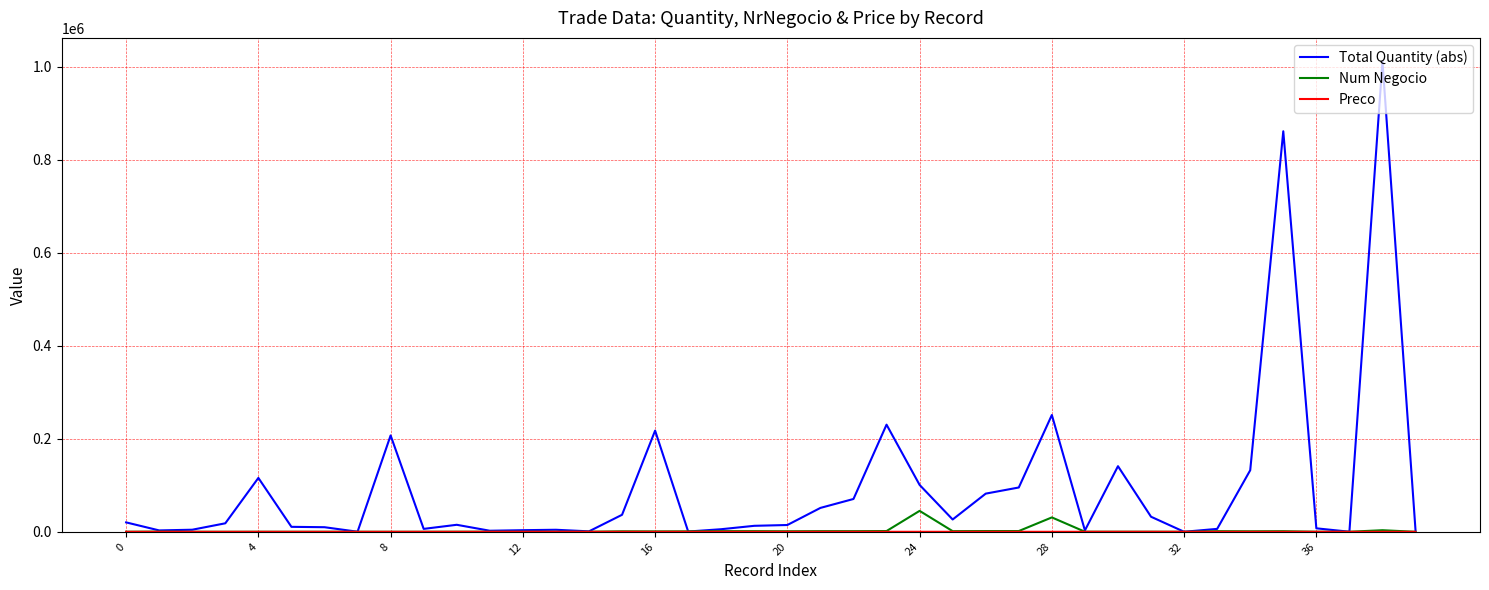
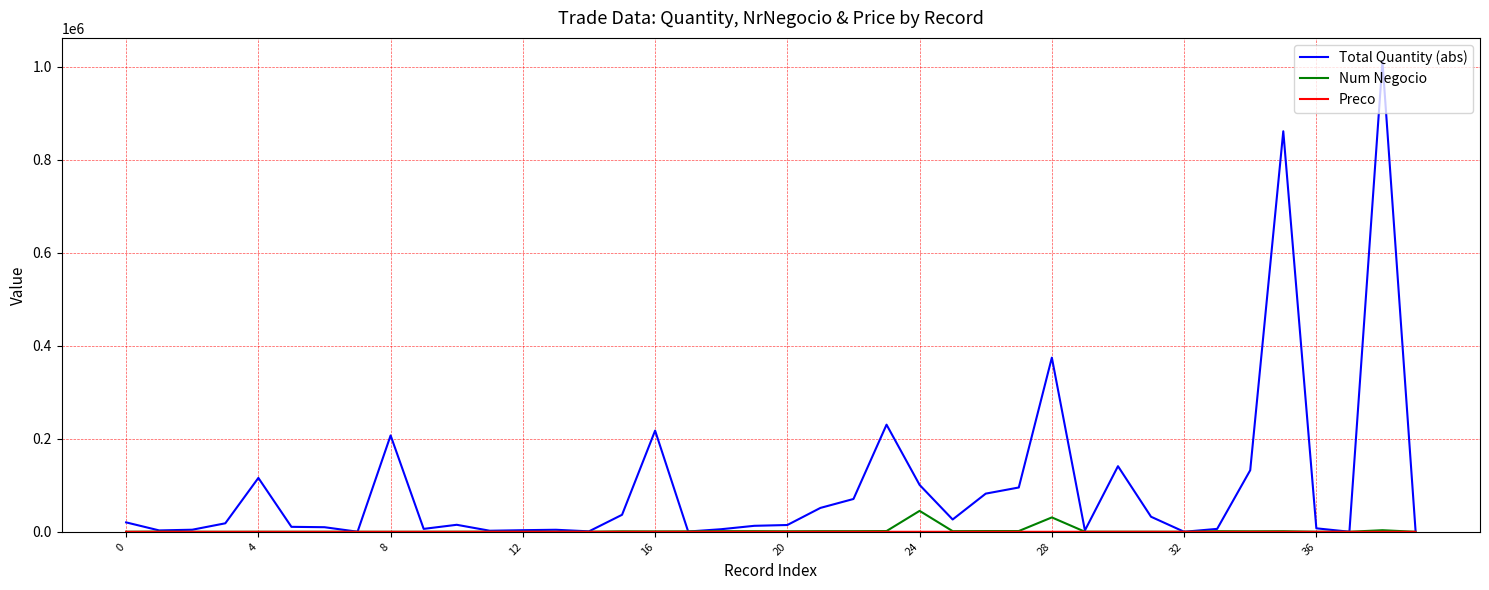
Total Quantity (abs), 28: 250000 -> 370000
